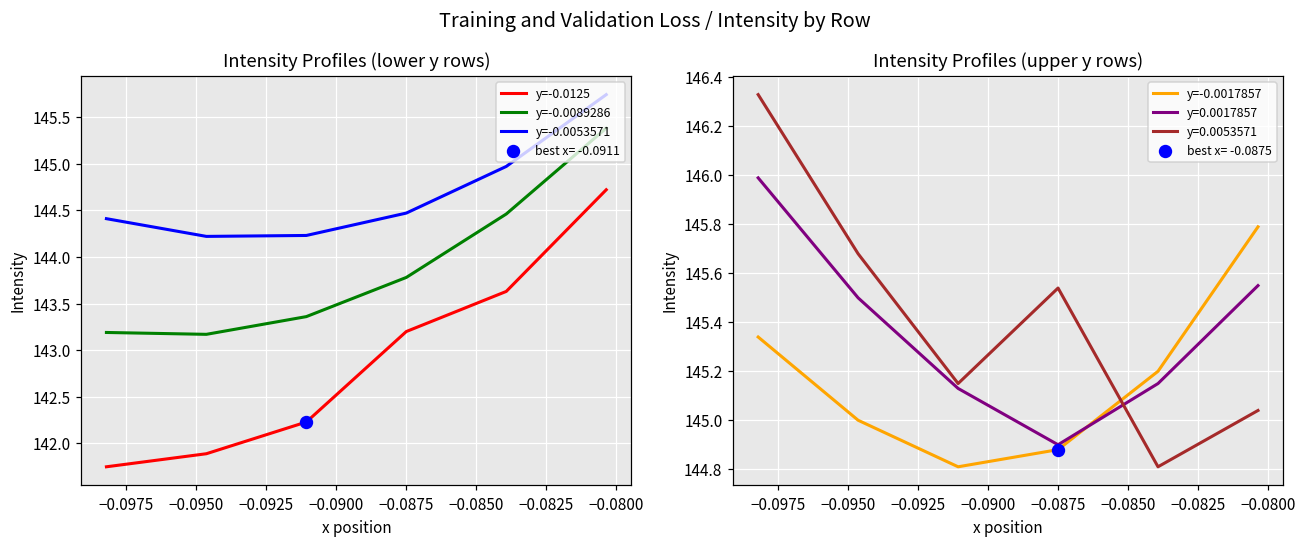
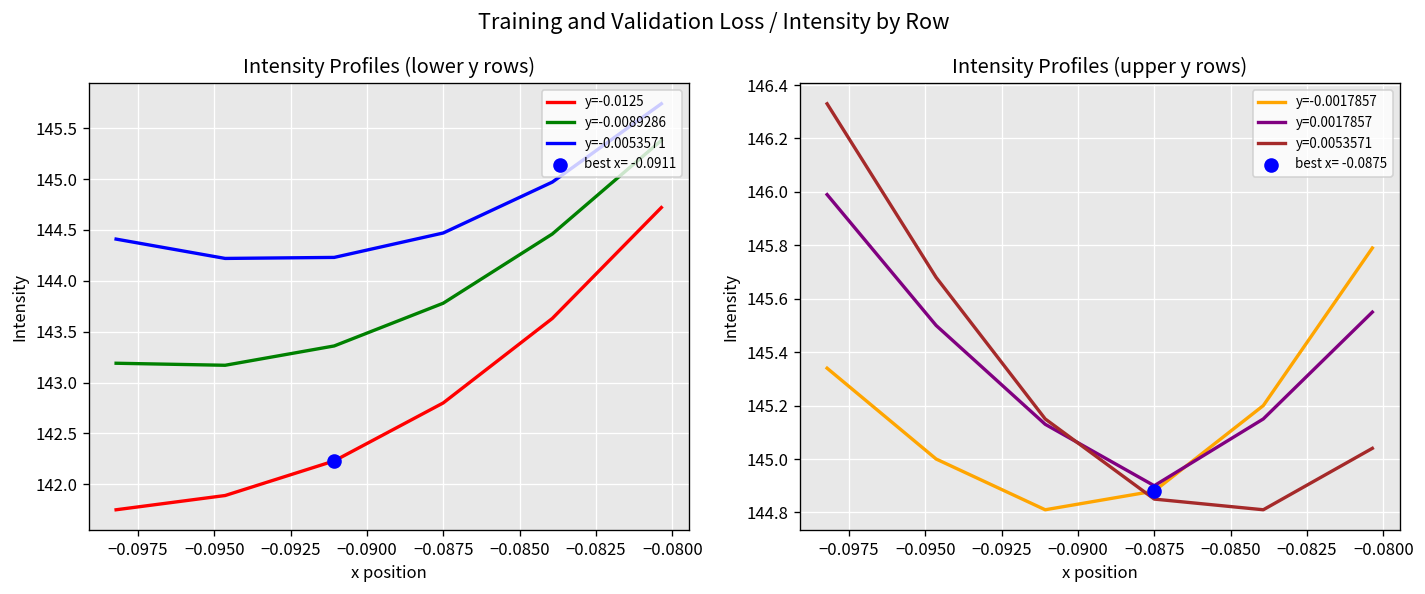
Intensity Profiles (lower y rows), y=-0.0125, −0.0875: 143.2 -> 142.8
Intensity Profiles (upper y rows), y=0.0053571, −0.0875: 145.54 -> 144.85
